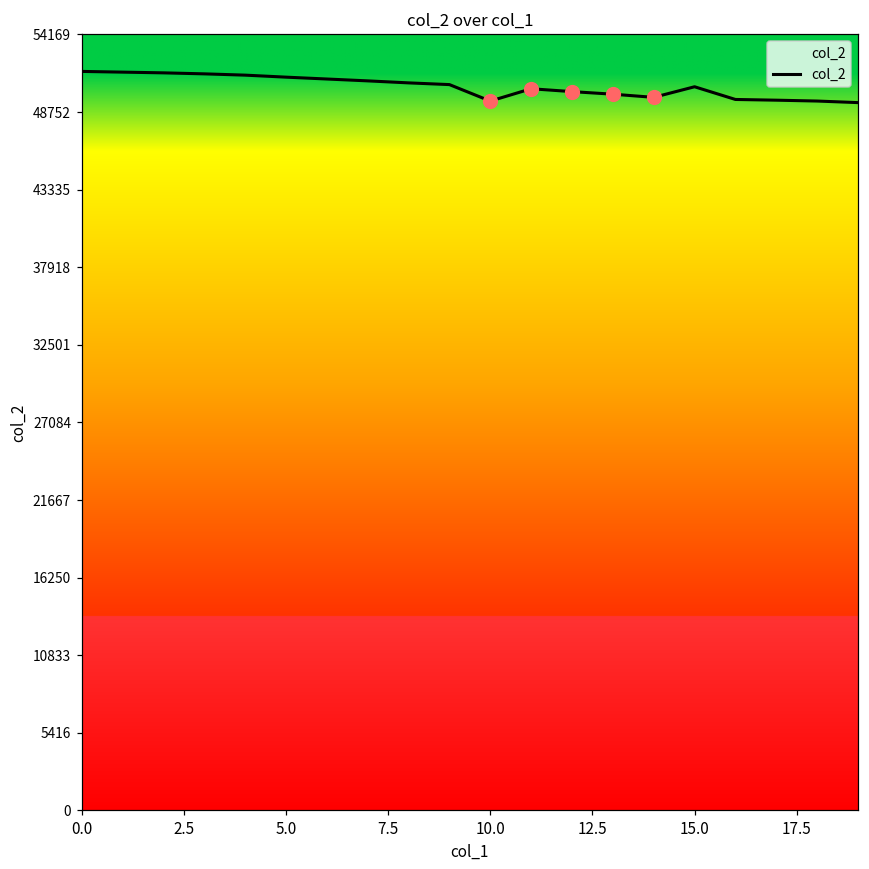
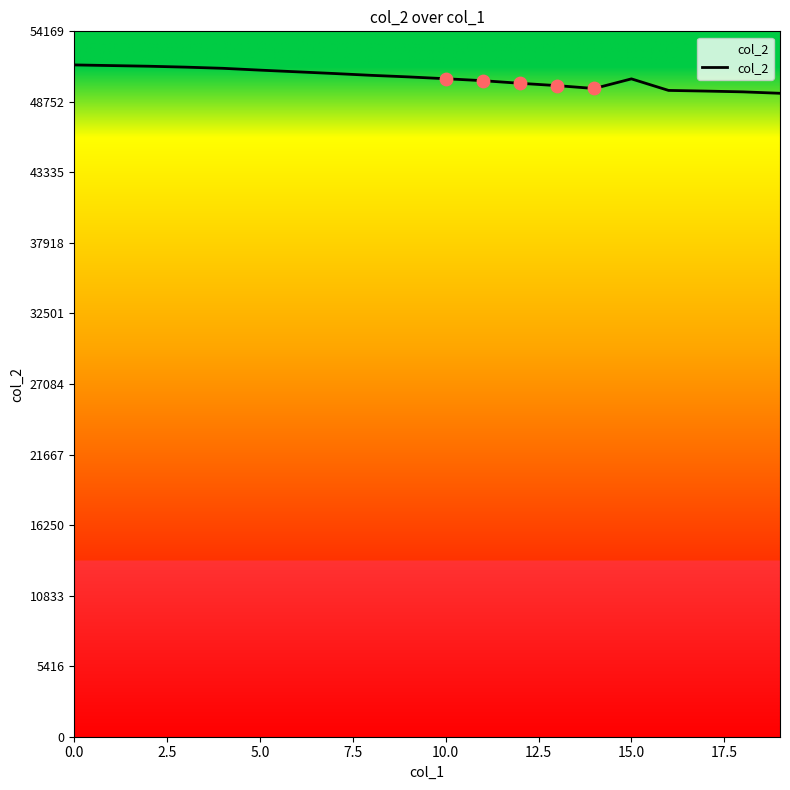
col_2, 10.0: 49500 -> 50500
